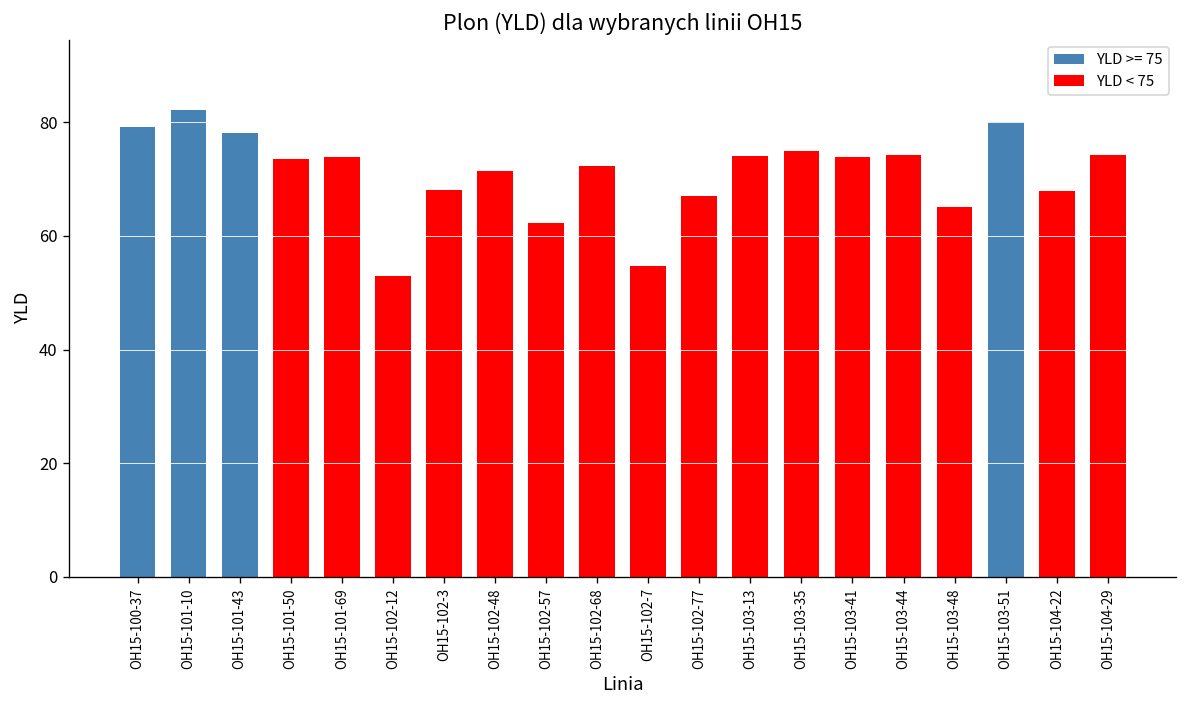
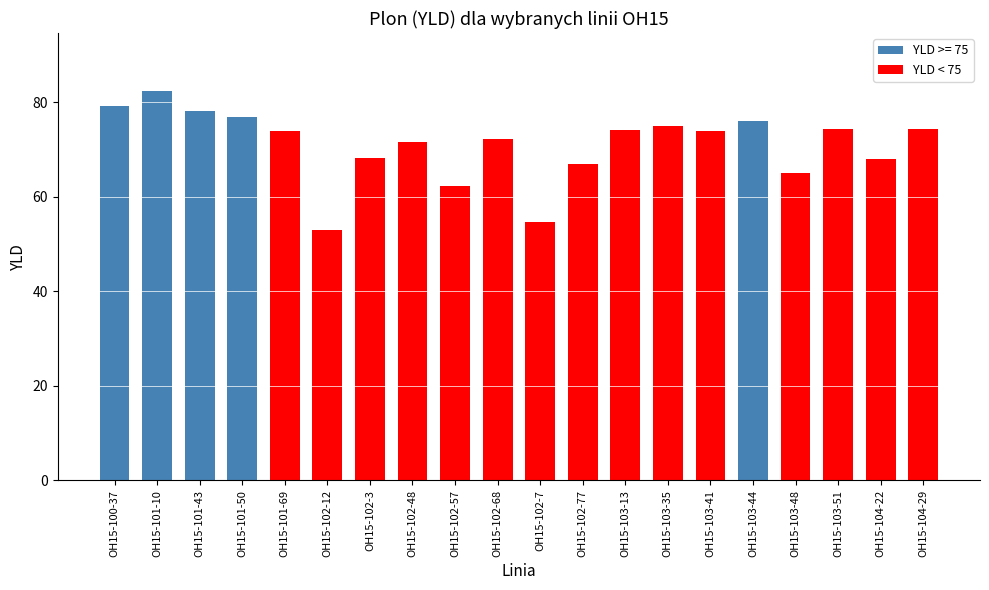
OH15-101-50: 74 -> 77
OH15-103-44: 74 -> 76
OH15-103-51: 80 -> 74
